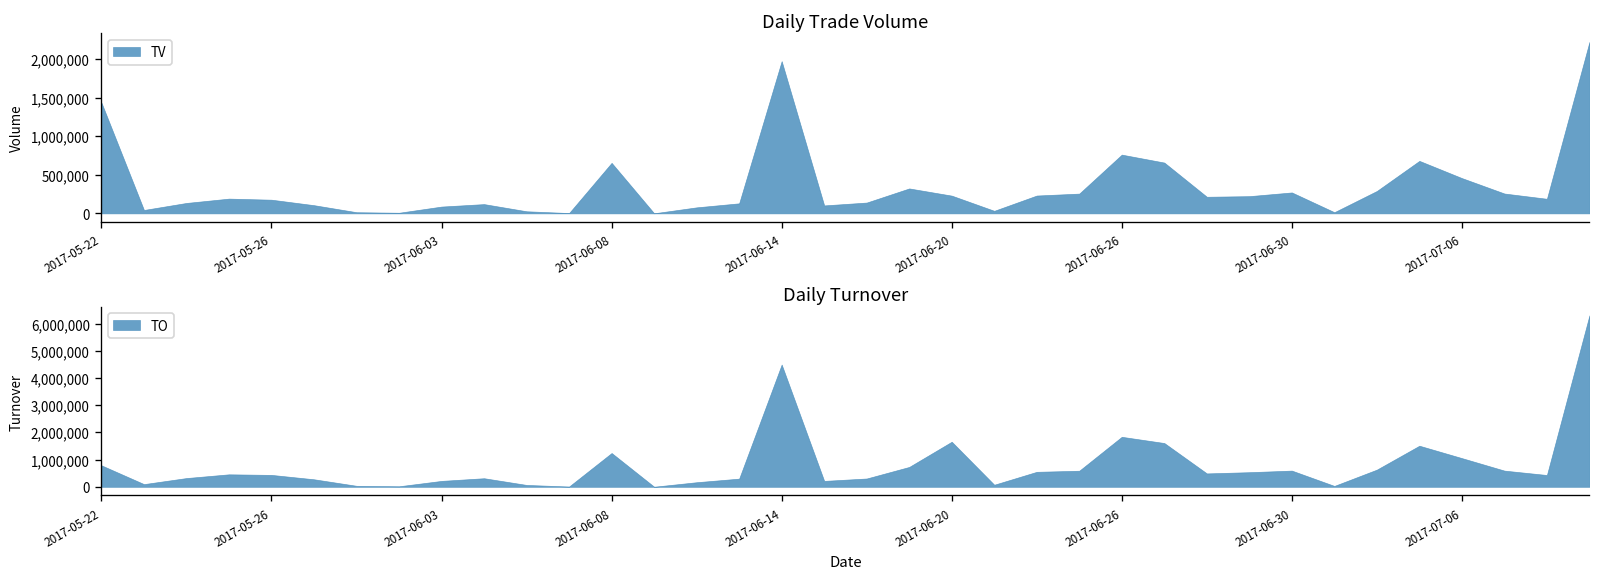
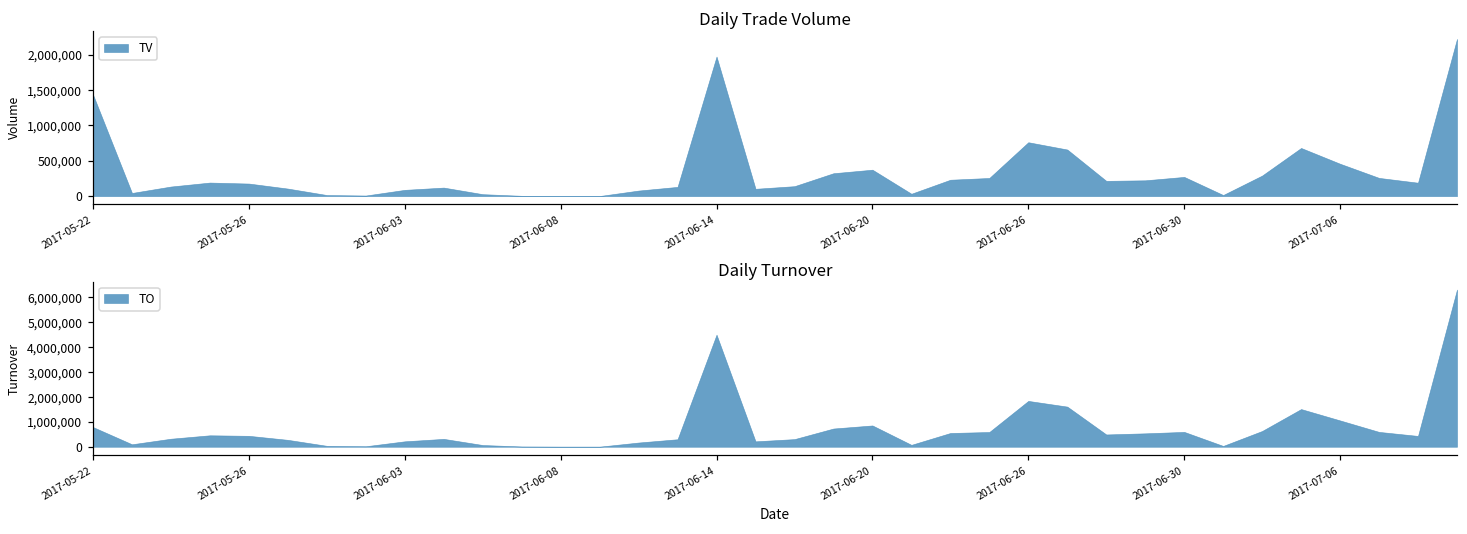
Daily Trade Volume, 2017-06-08: 700,000 -> 0
Daily Trade Volume, 2017-06-20: 200,000 -> 400,000
Daily Turnover, 2017-06-08: 1,200,000 -> 0
Daily Turnover, 2017-06-20: 1,700,000 -> 900,000
